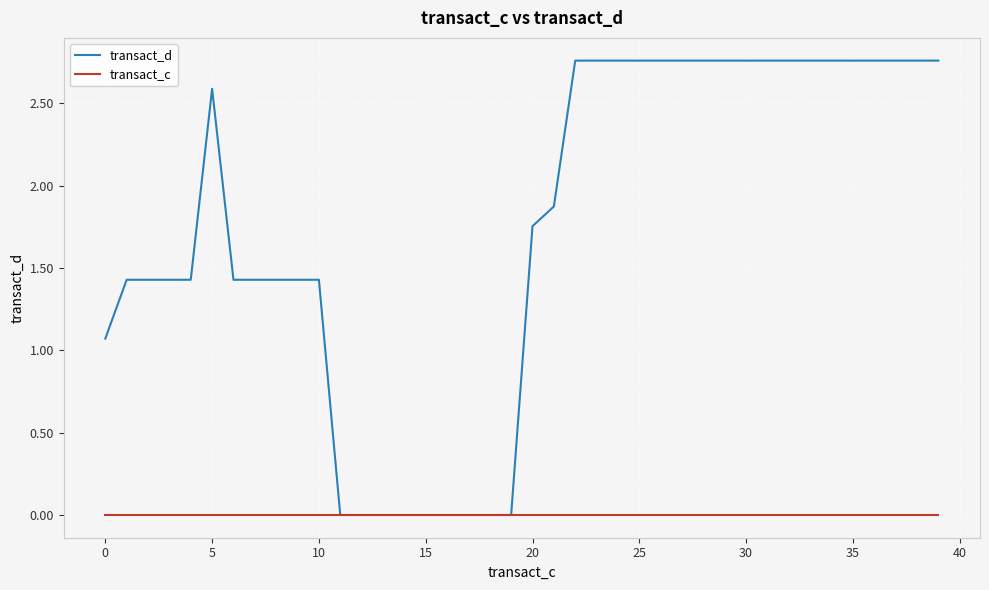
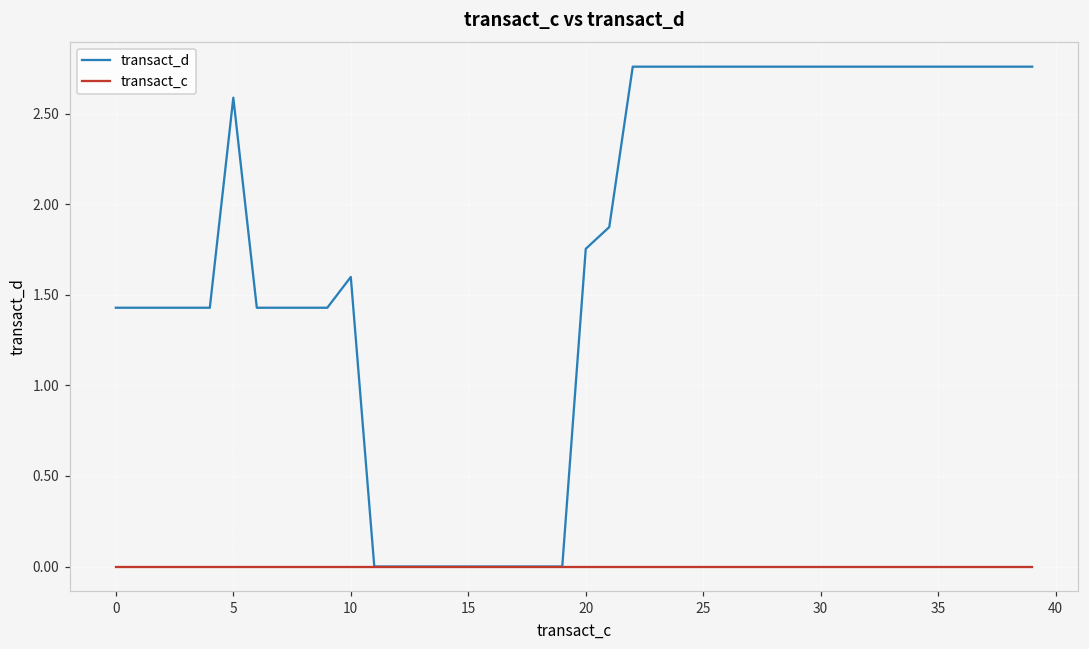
transact_d, 0: 1.07 -> 1.43
transact_d, 10: 1.43 -> 1.60
